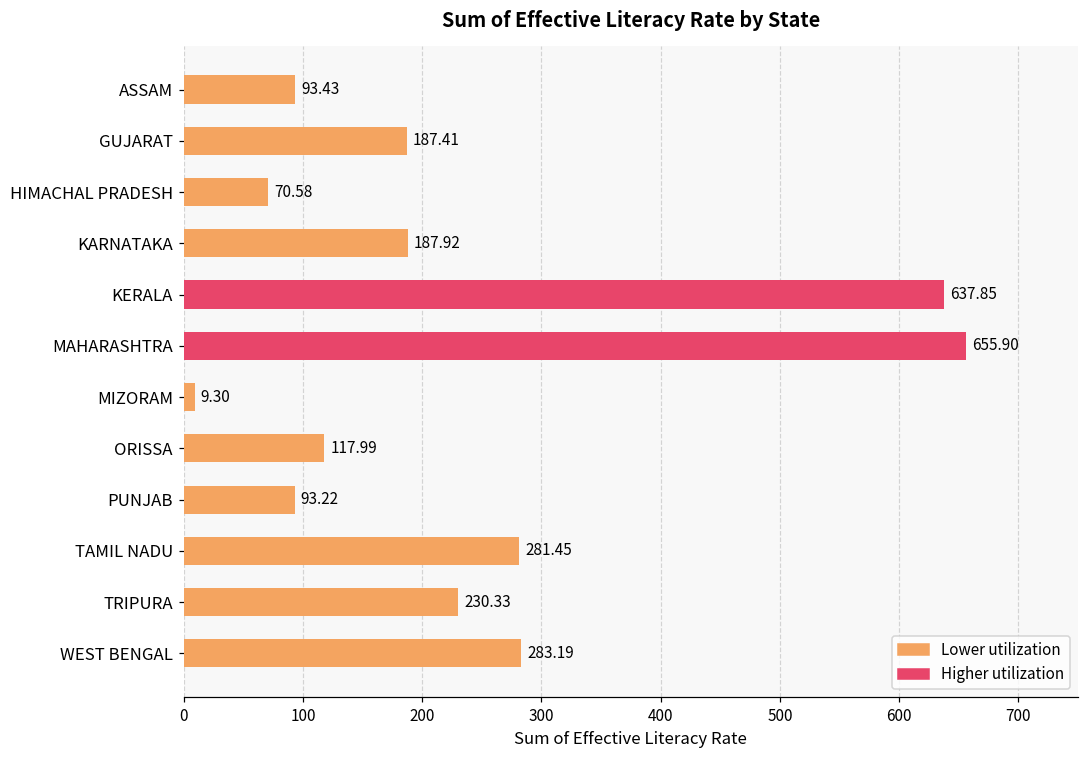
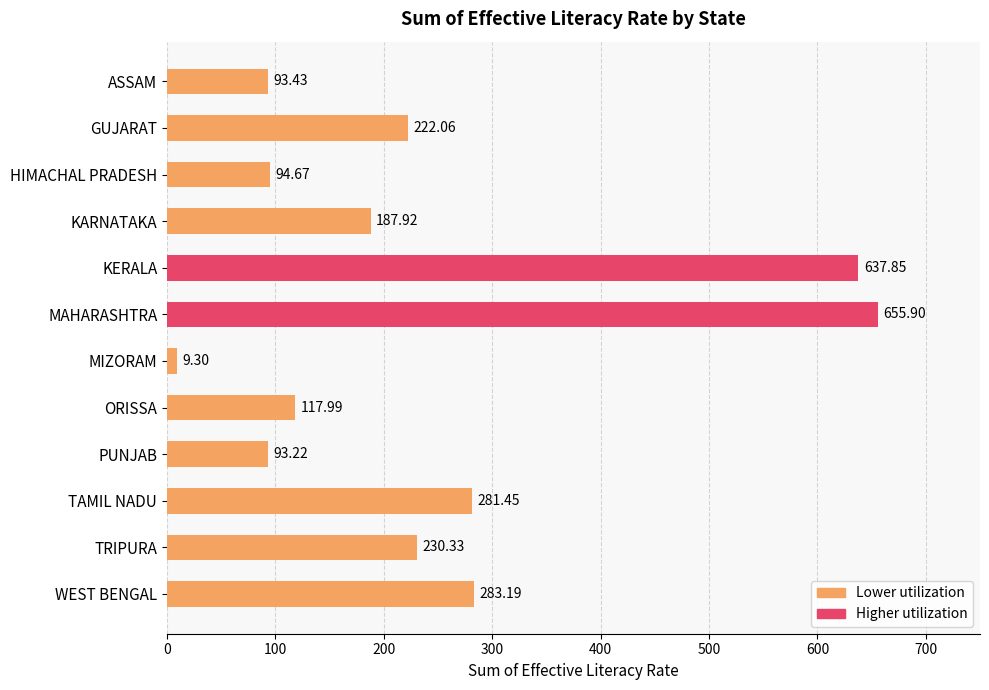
GUJARAT: 187.41 -> 222.06
HIMACHAL PRADESH: 70.58 -> 94.67
